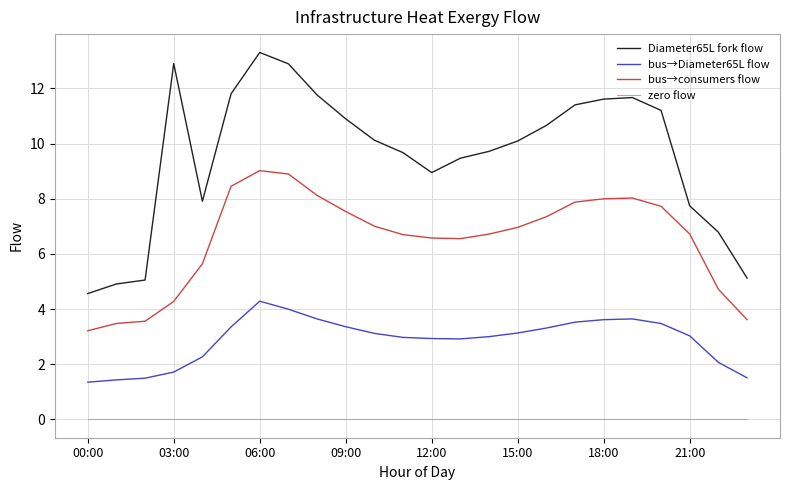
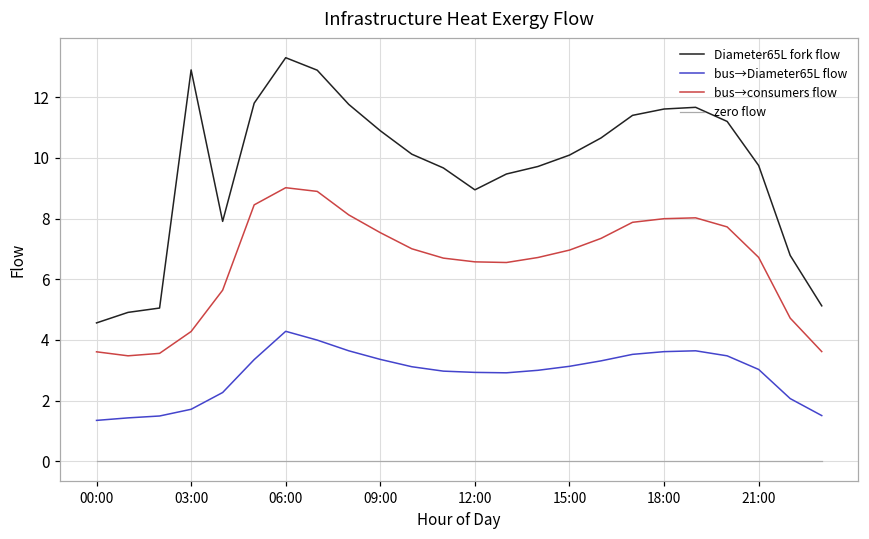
bus→consumers flow, 00:00: 3.2 -> 3.6
Diameter65L fork flow, 21:00: 7.7 -> 9.7
